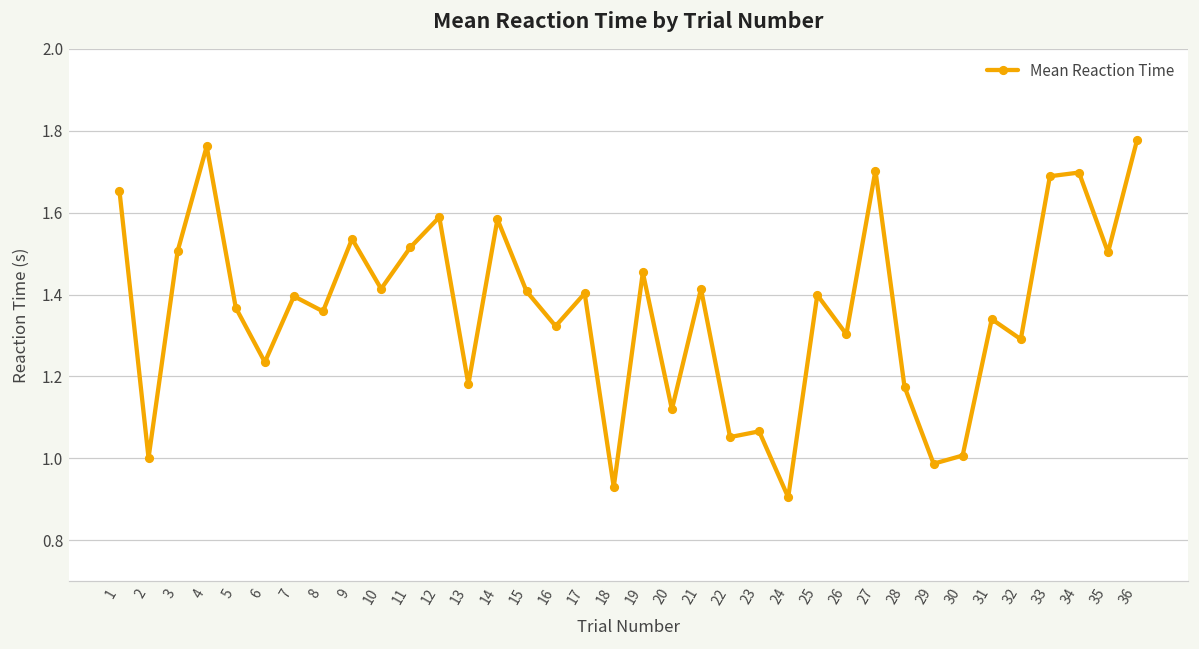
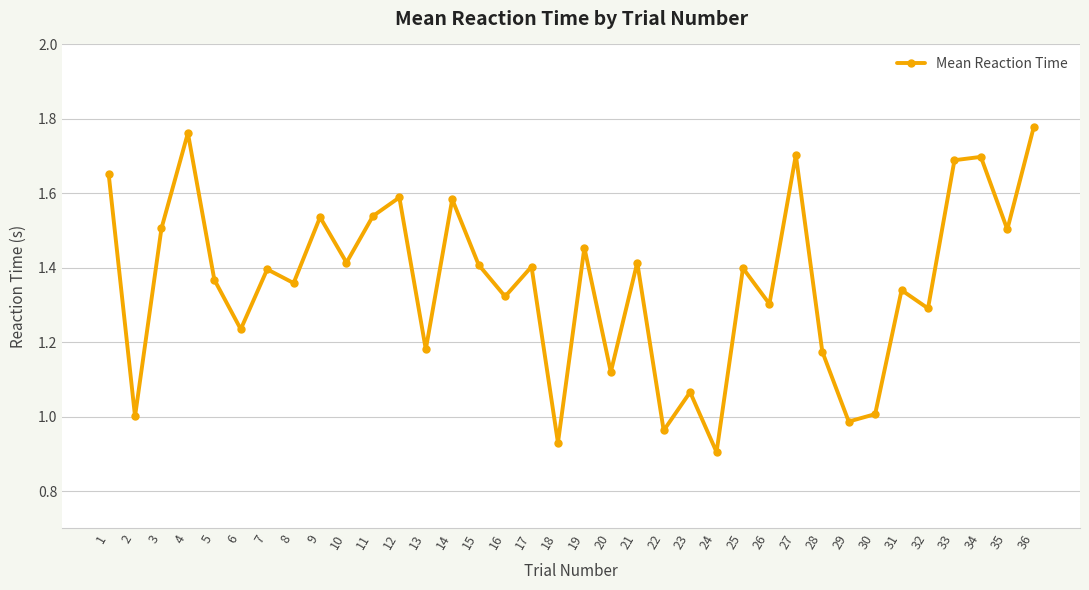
11: 1.52 -> 1.54
22: 1.05 -> 0.96
